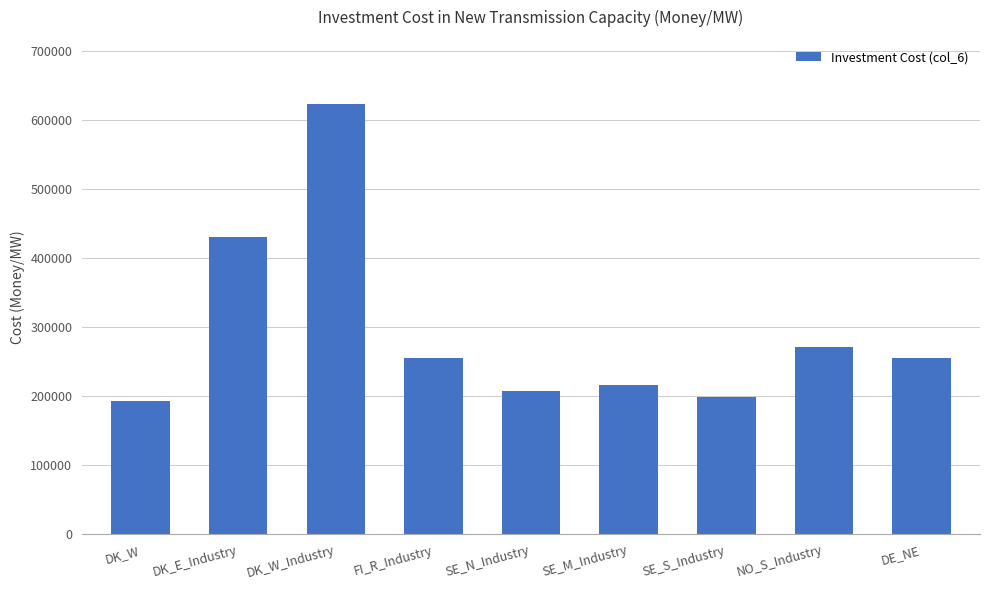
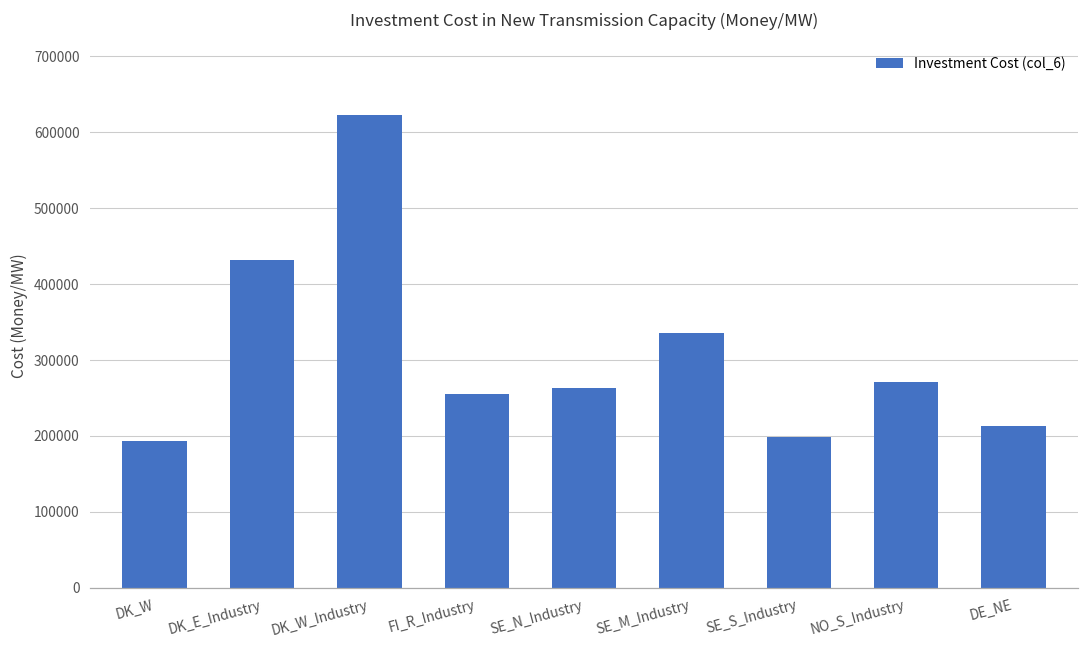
SE_N_Industry: 210000 -> 260000
SE_M_Industry: 220000 -> 340000
DE_NE: 260000 -> 210000
